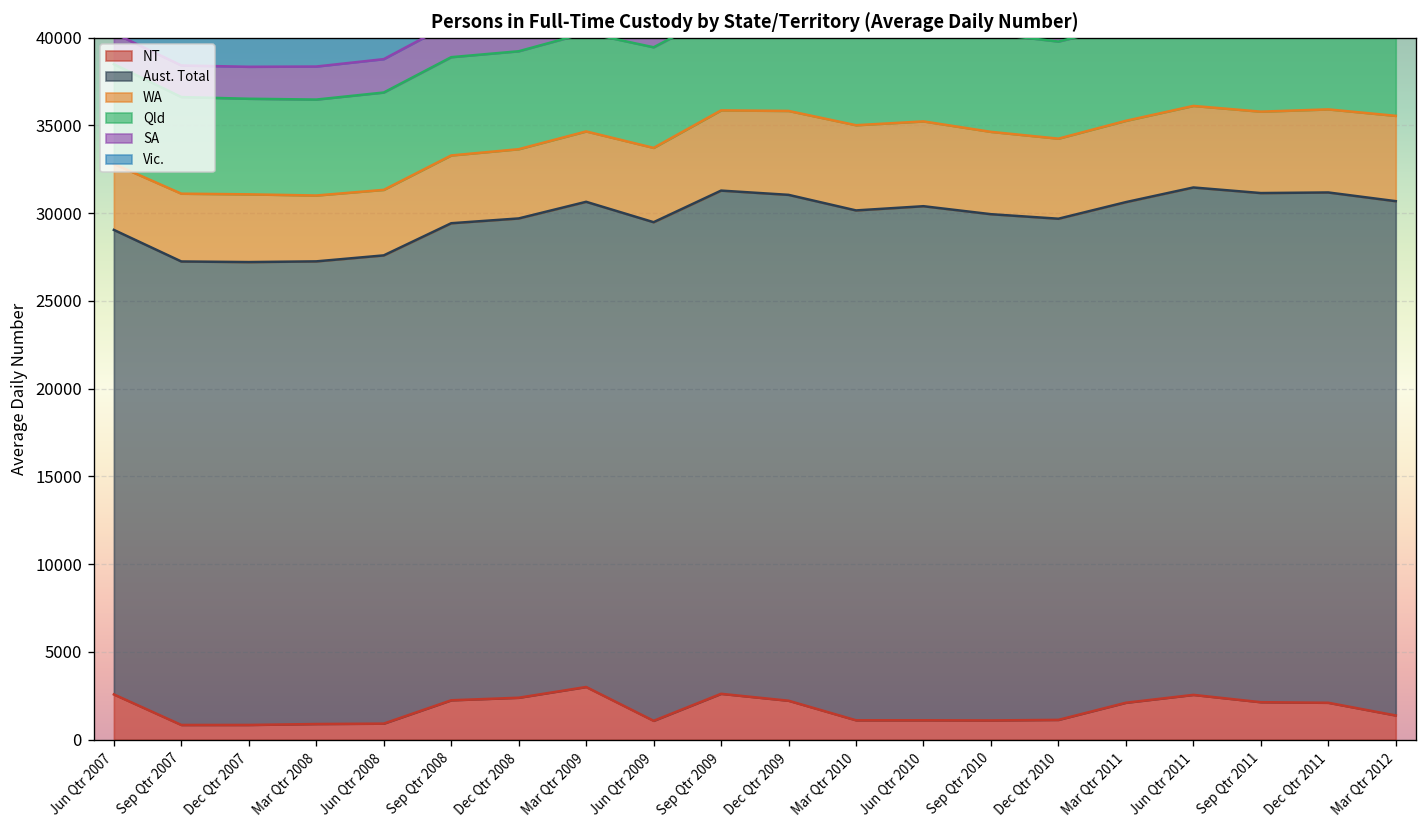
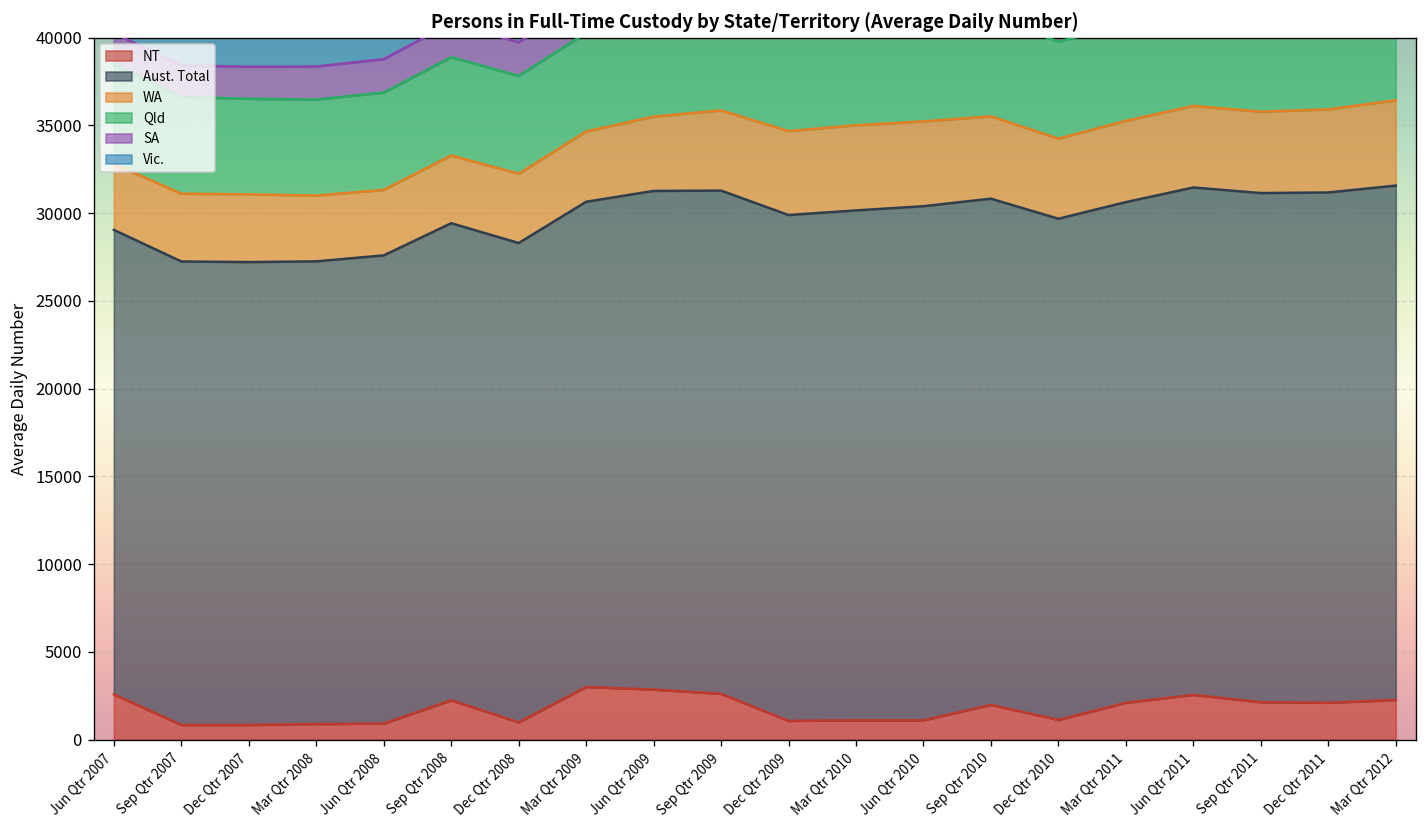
NT, Dec Qtr 2008: 2400 -> 1000
NT, Jun Qtr 2009: 1100 -> 2900
NT, Dec Qtr 2009: 2200 -> 1100
NT, Sep Qtr 2010: 1100 -> 2000
NT, Mar Qtr 2012: 1400 -> 2300
